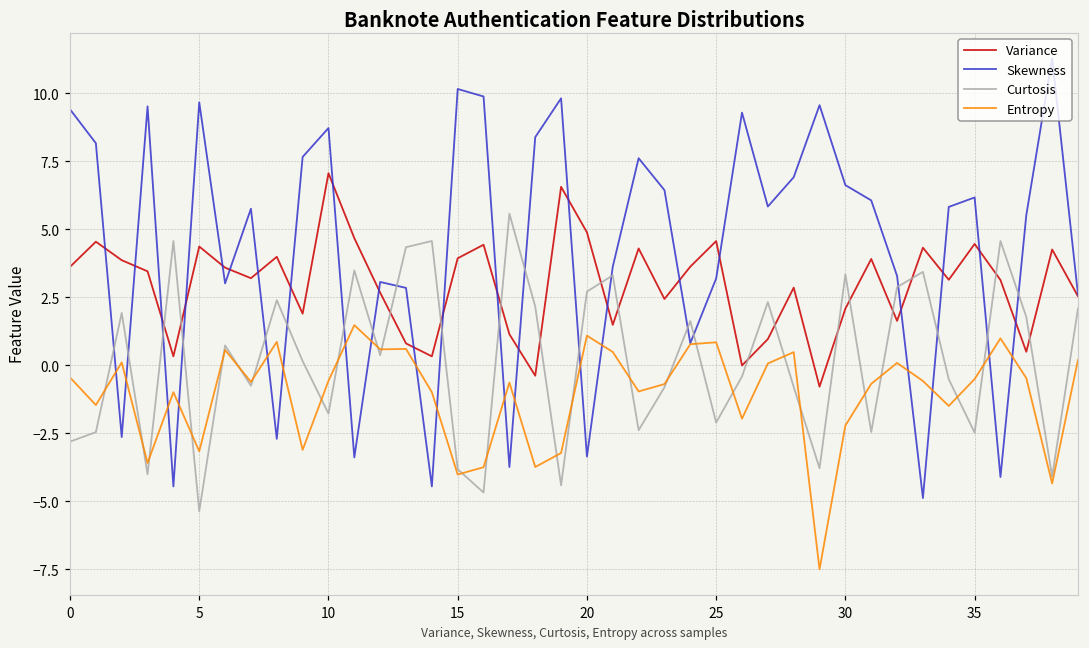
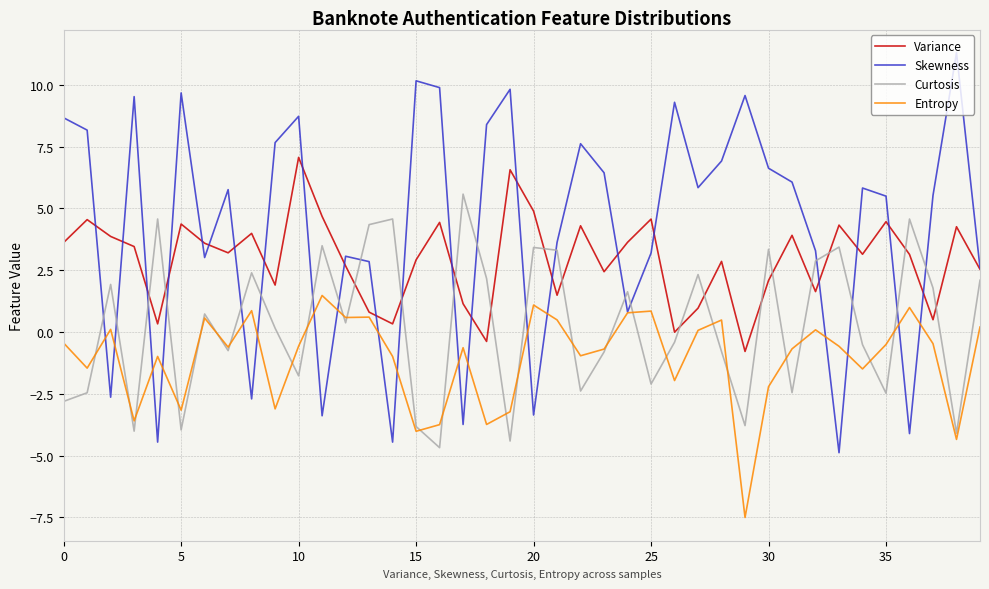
Skewness, 0: 9.4 -> 8.7
Curtosis, 5: -5.4 -> -4.0
Variance, 15: 3.9 -> 2.9
Curtosis, 20: 2.7 -> 3.4
Skewness, 35: 6.2 -> 5.5
